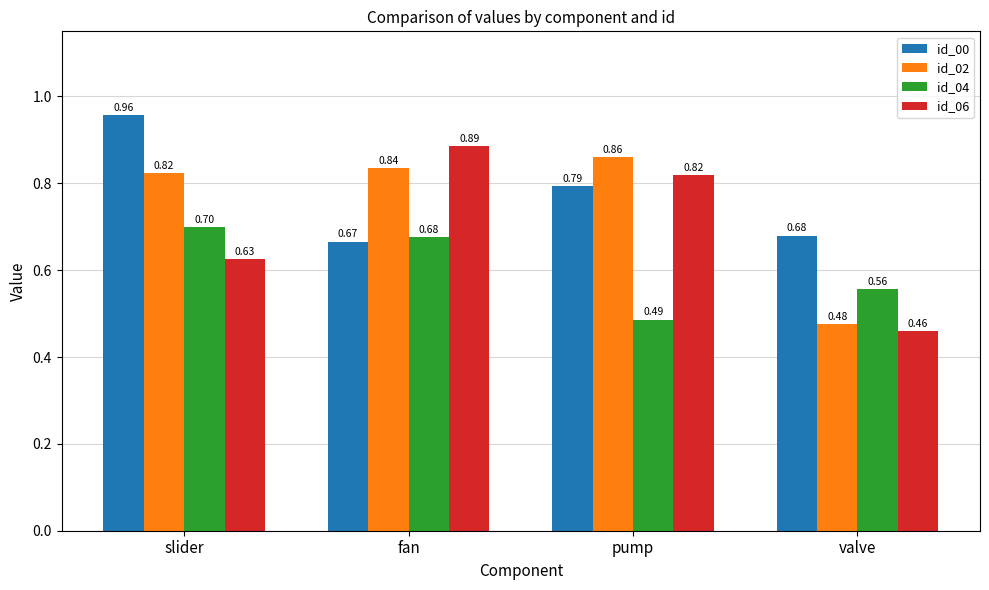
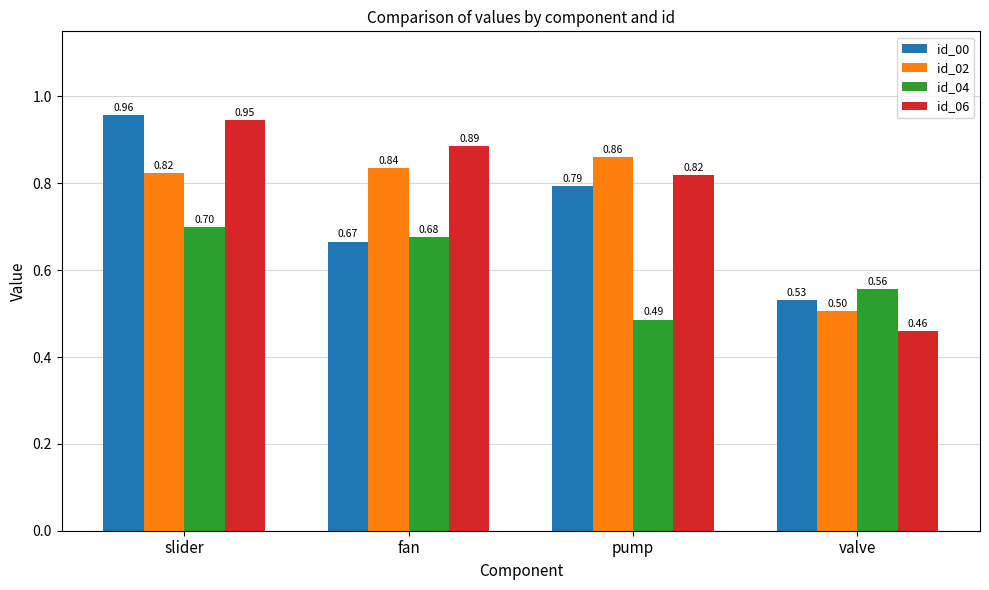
id_06, slider: 0.63 -> 0.95
id_00, valve: 0.68 -> 0.53
id_02, valve: 0.48 -> 0.50
